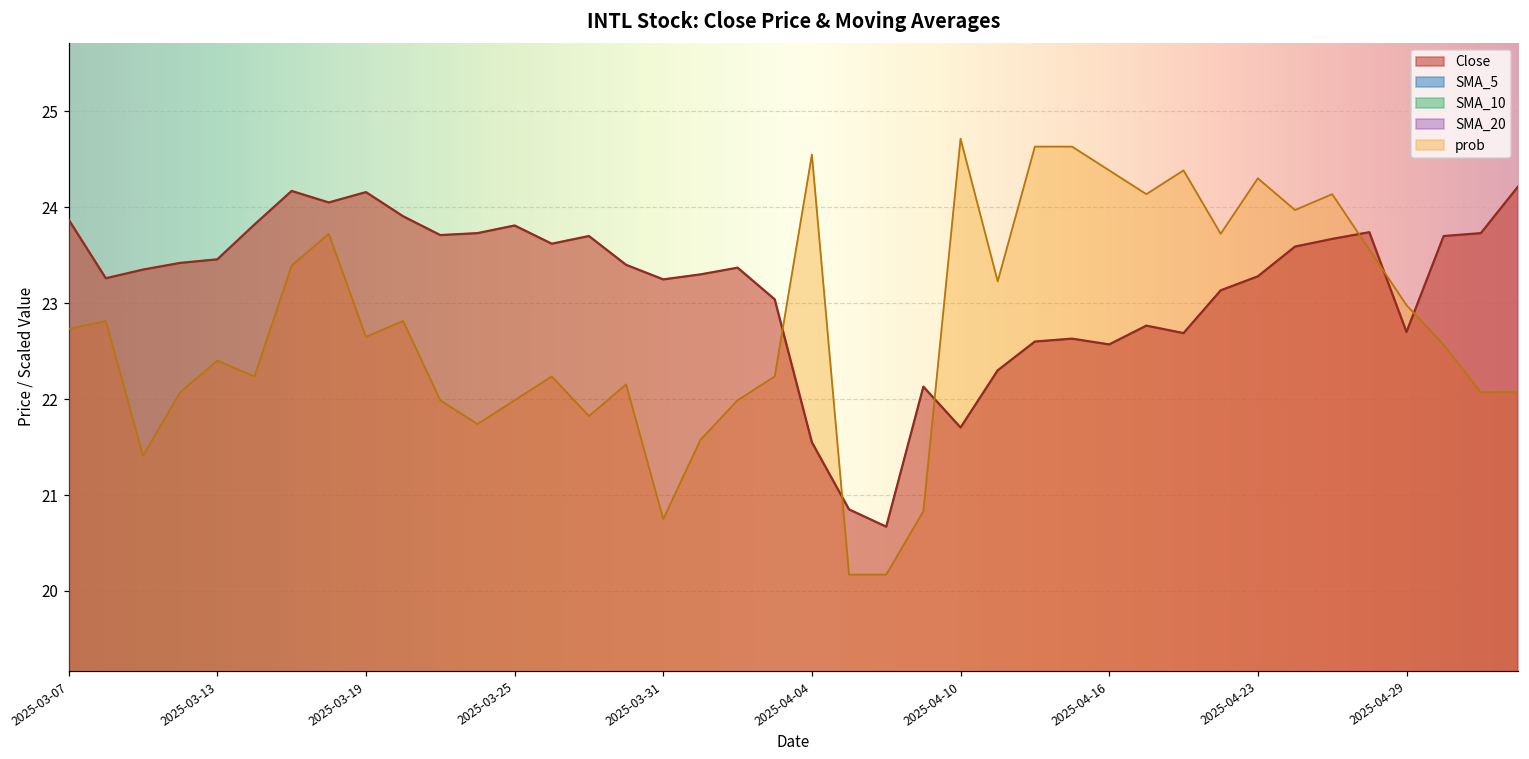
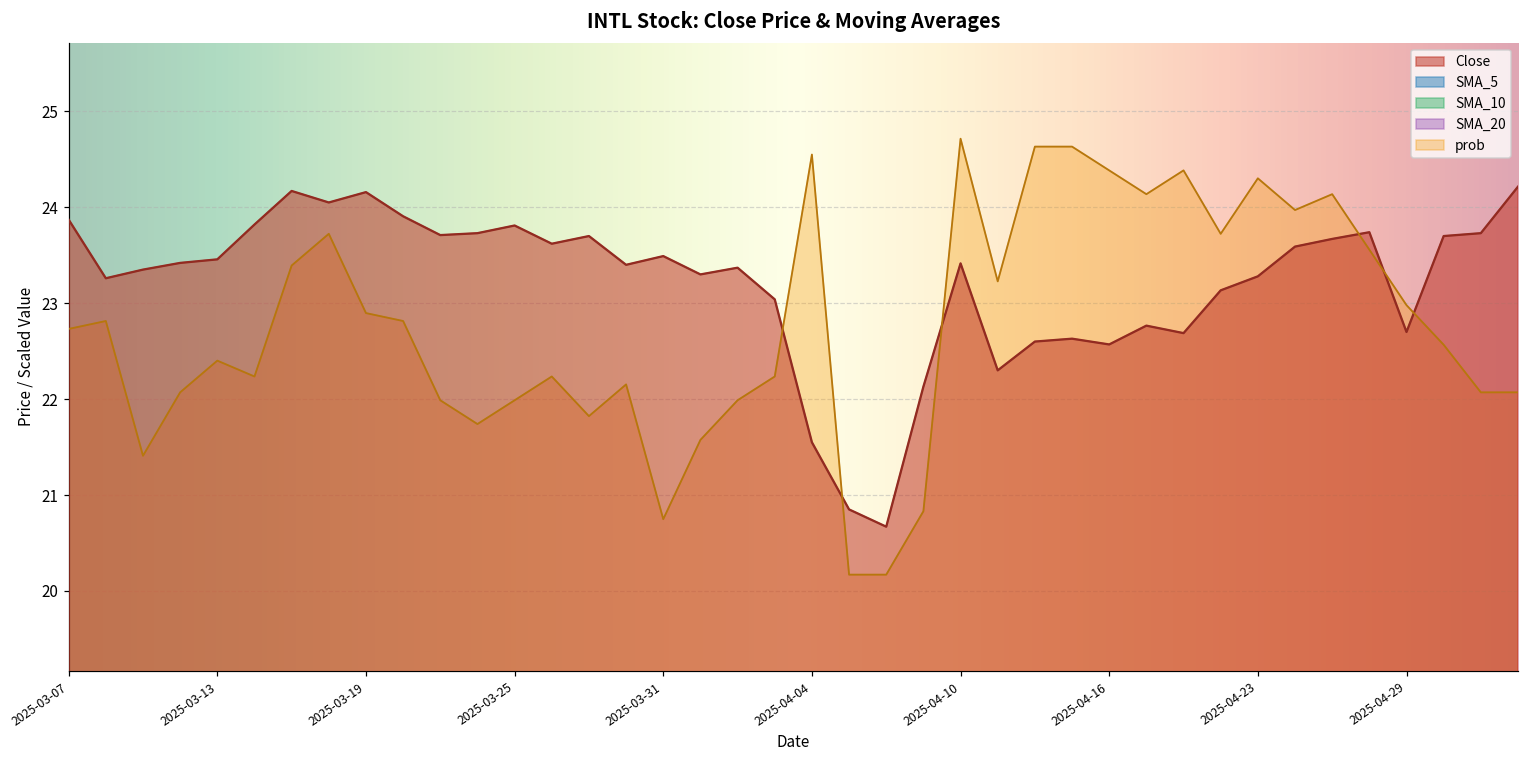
prob, 2025-03-19: 22.6 -> 22.9
Close, 2025-03-31: 23.2 -> 23.5
Close, 2025-04-10: 21.7 -> 23.4
